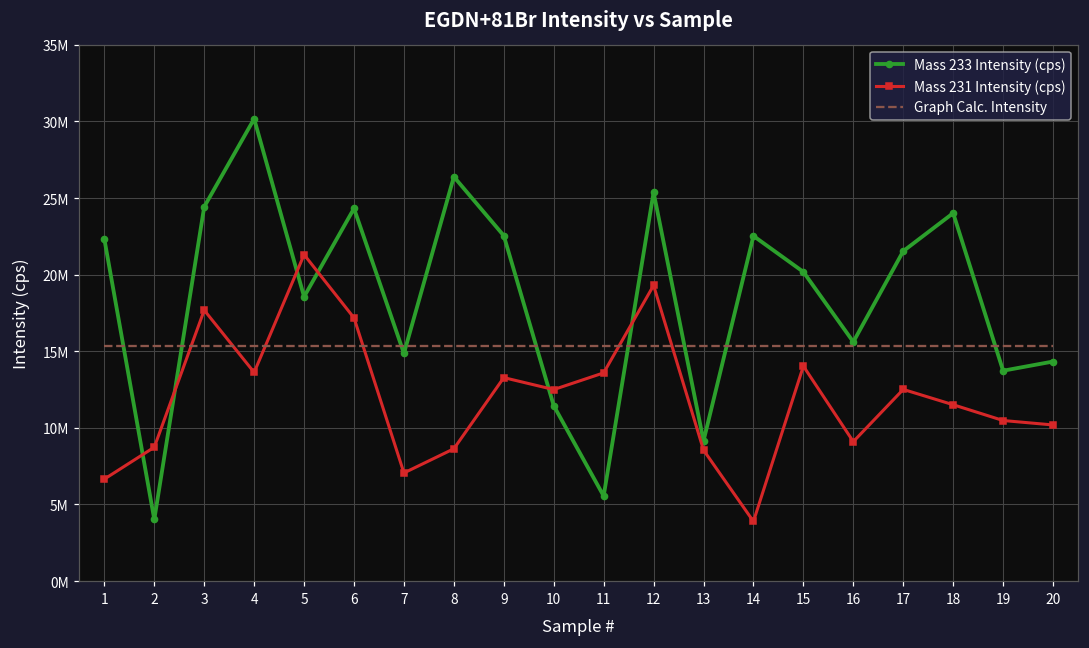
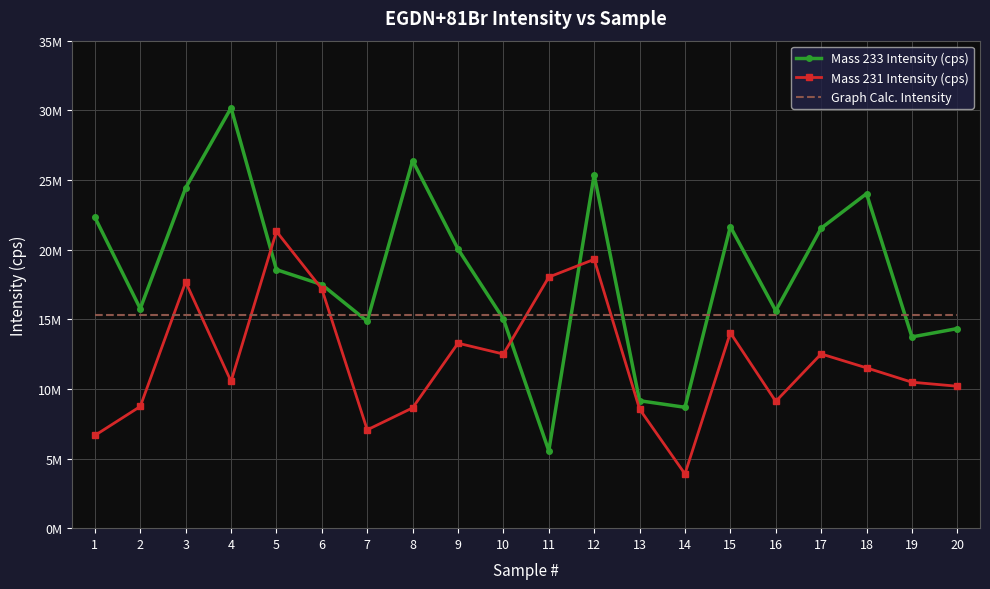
Mass 233 Intensity (cps), 2: 4000000 -> 15800000
Mass 231 Intensity (cps), 4: 13600000 -> 10500000
Mass 233 Intensity (cps), 6: 24300000 -> 17500000
Mass 233 Intensity (cps), 9: 22500000 -> 20000000
Mass 233 Intensity (cps), 10: 11400000 -> 15000000
Mass 231 Intensity (cps), 11: 13600000 -> 18000000
Mass 233 Intensity (cps), 14: 22500000 -> 8700000
Mass 233 Intensity (cps), 15: 20200000 -> 21600000
